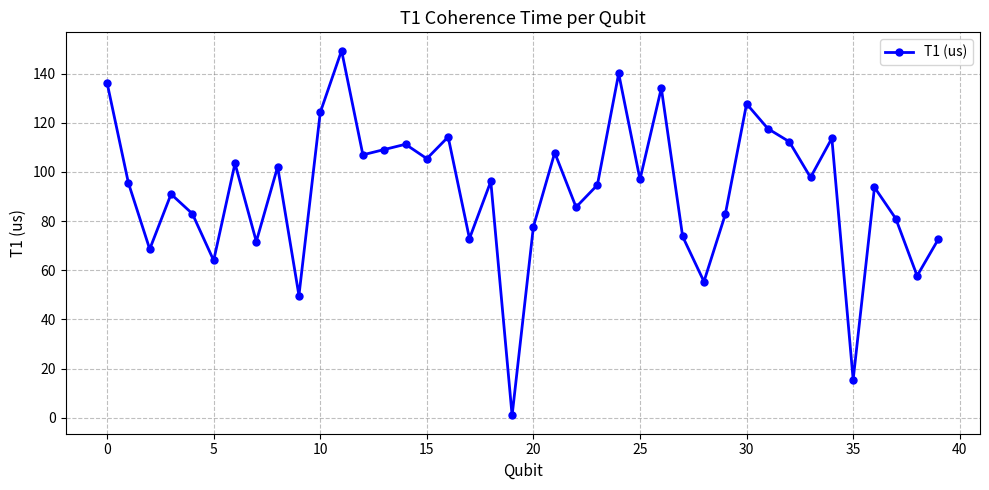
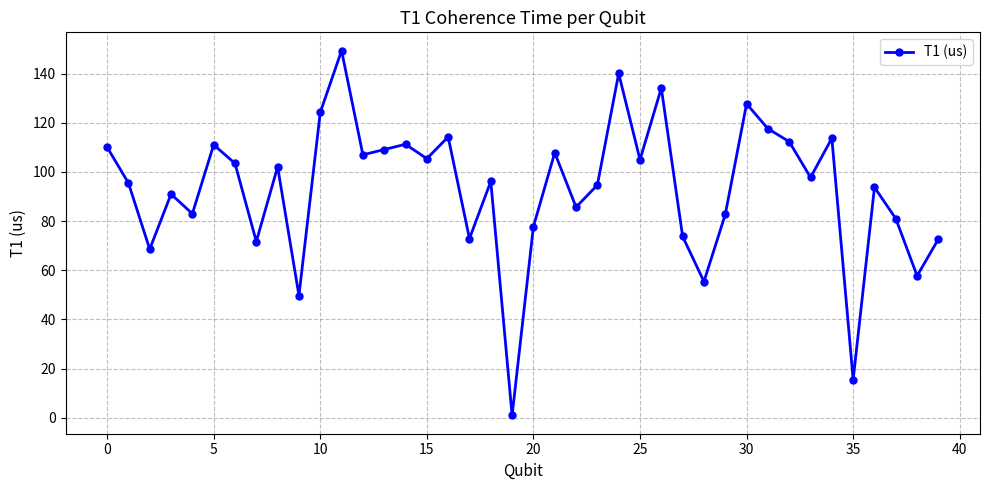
0: 136 -> 110
5: 64 -> 111
25: 97 -> 105
